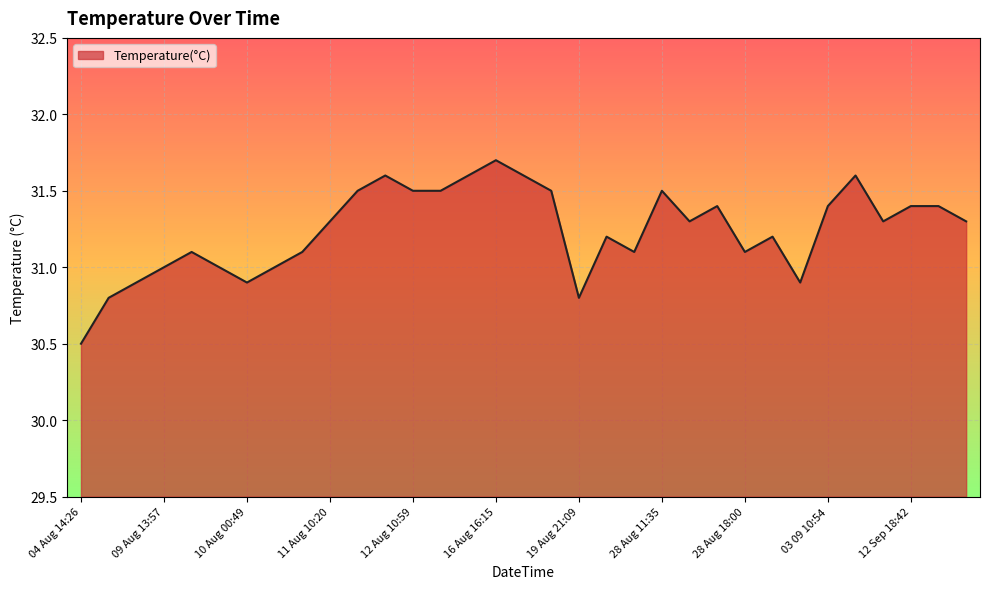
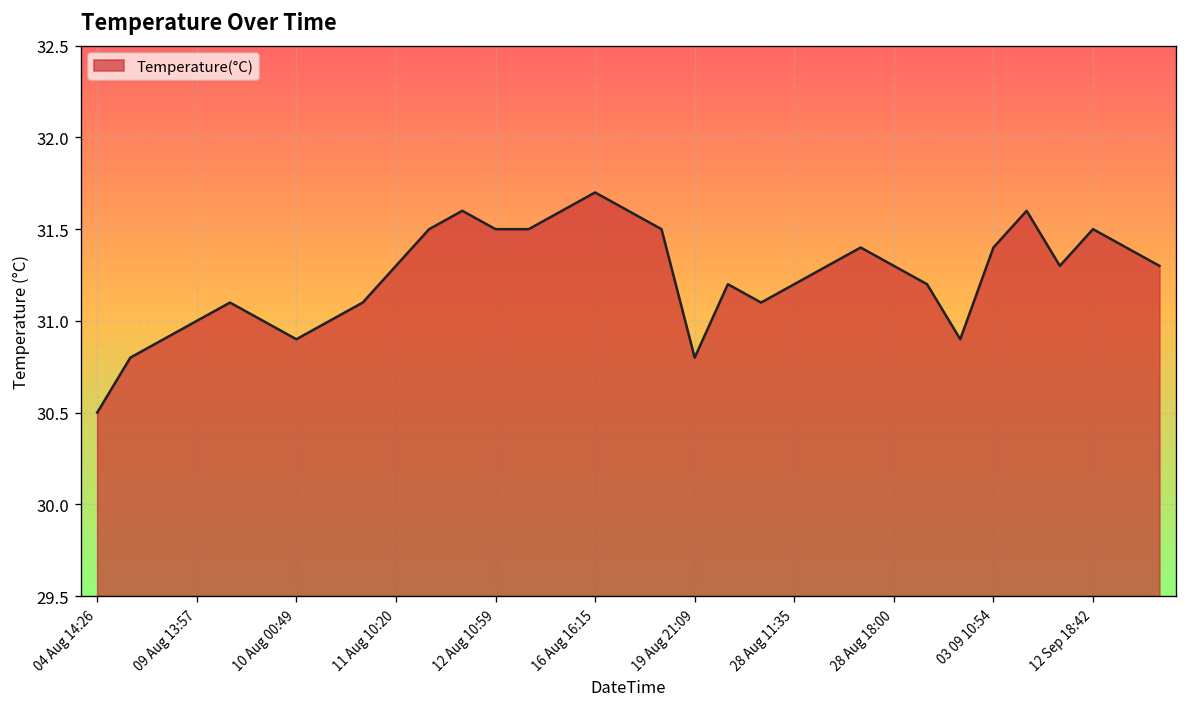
28 Aug 11:35: 31.5 -> 31.2
28 Aug 18:00: 31.1 -> 31.3
12 Sep 18:42: 31.4 -> 31.5
